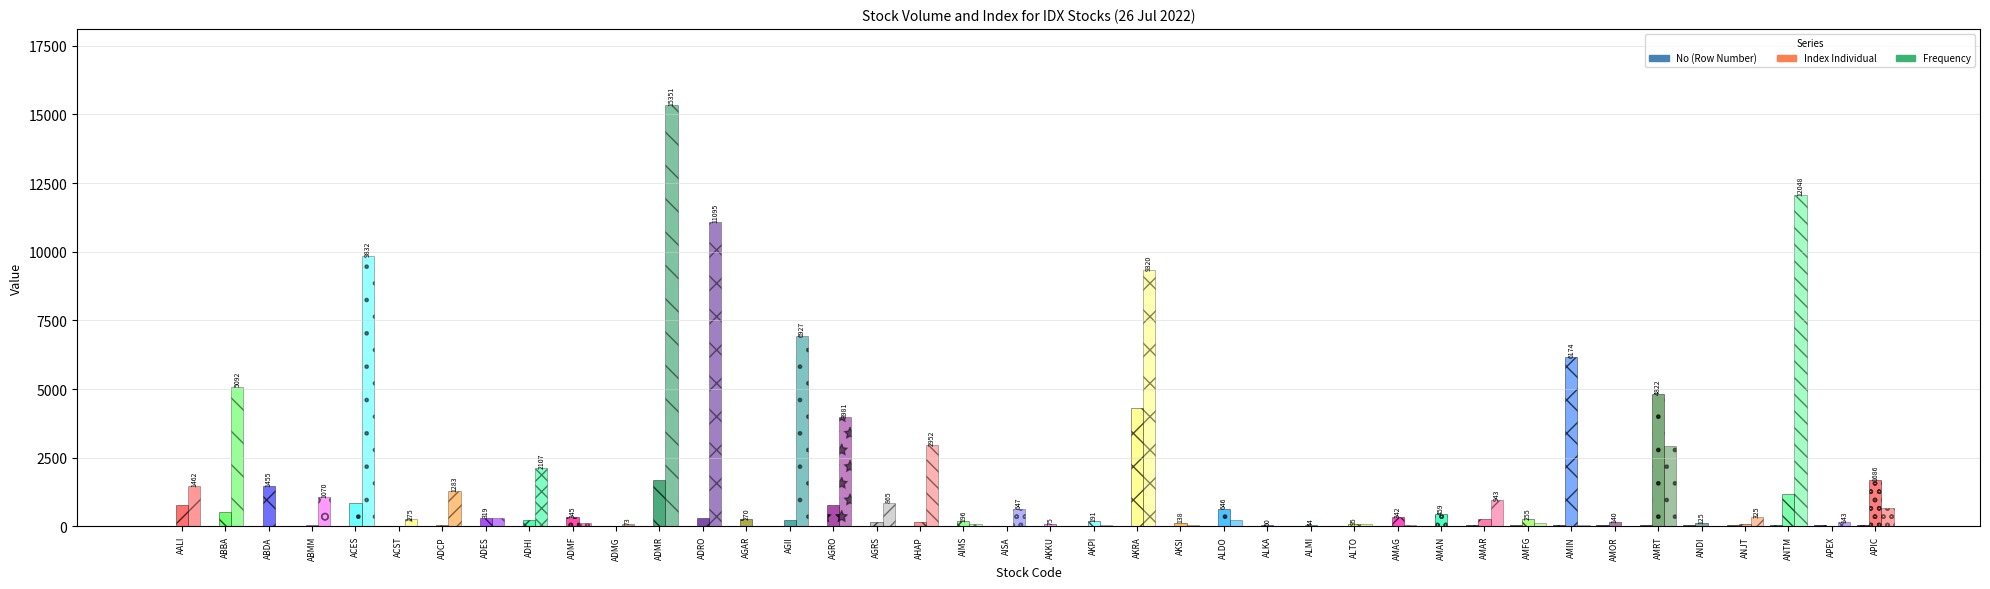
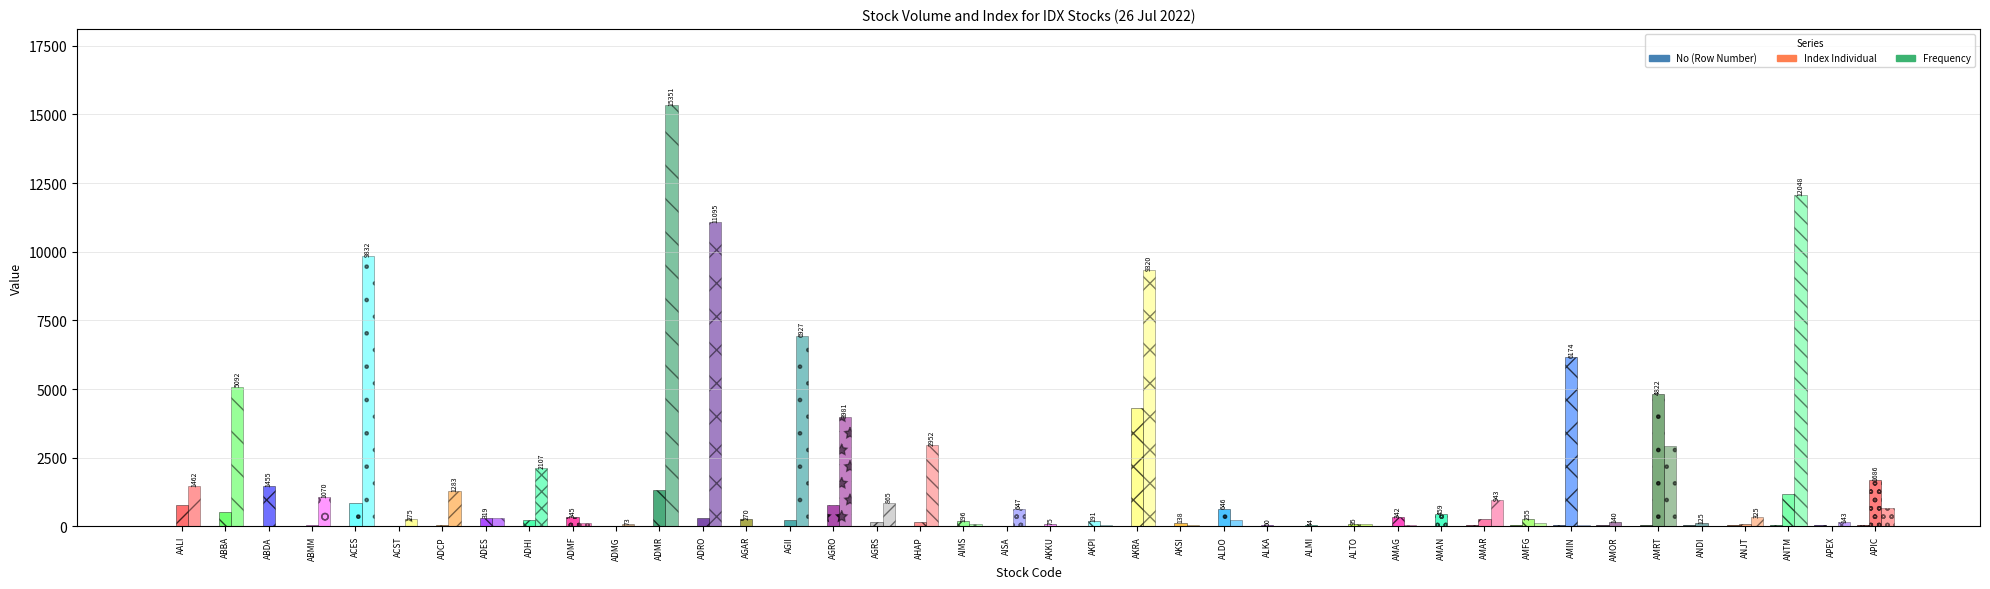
ADMR: 1700 -> 1300
